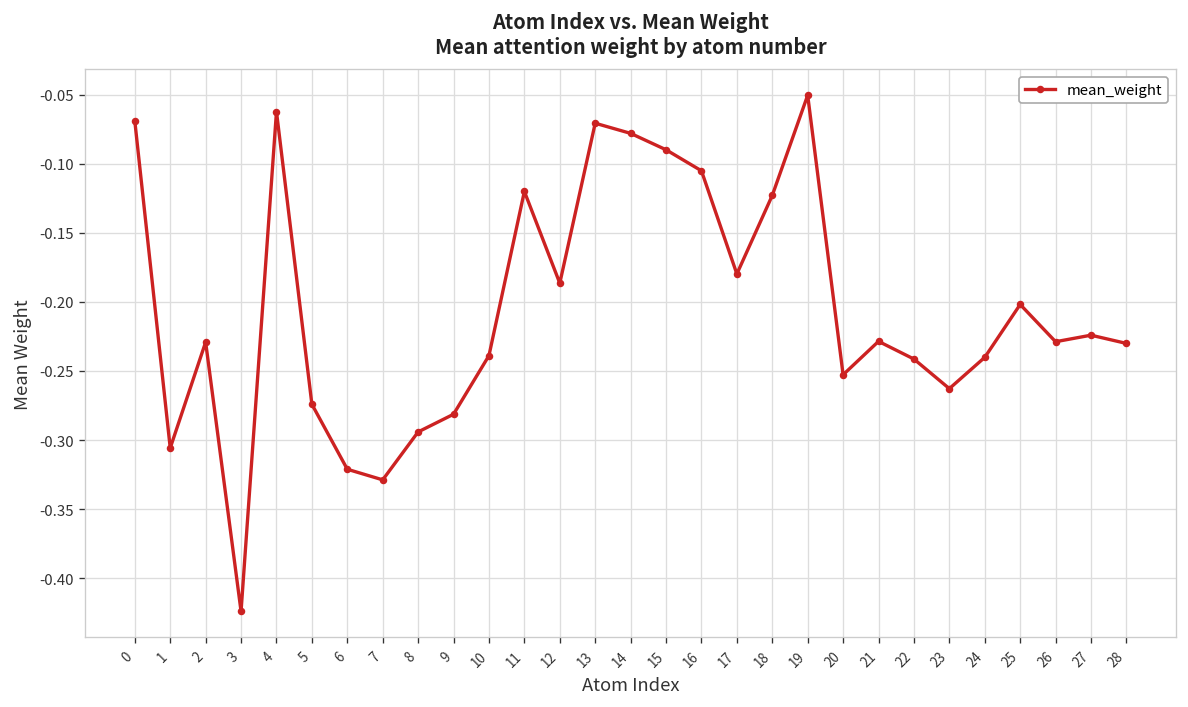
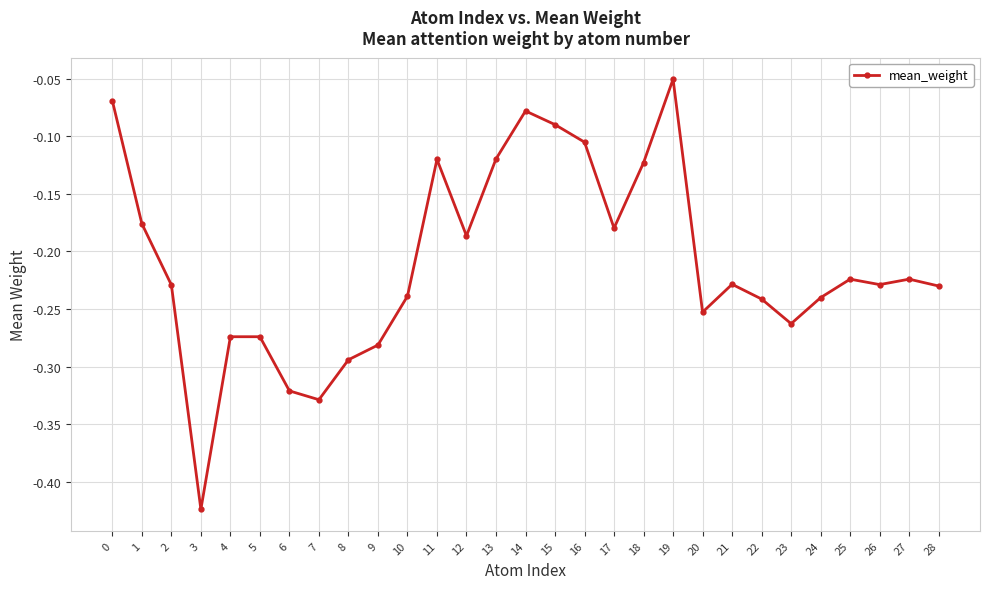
1: -0.306 -> -0.176
4: -0.062 -> -0.274
13: -0.071 -> -0.120
25: -0.202 -> -0.224
